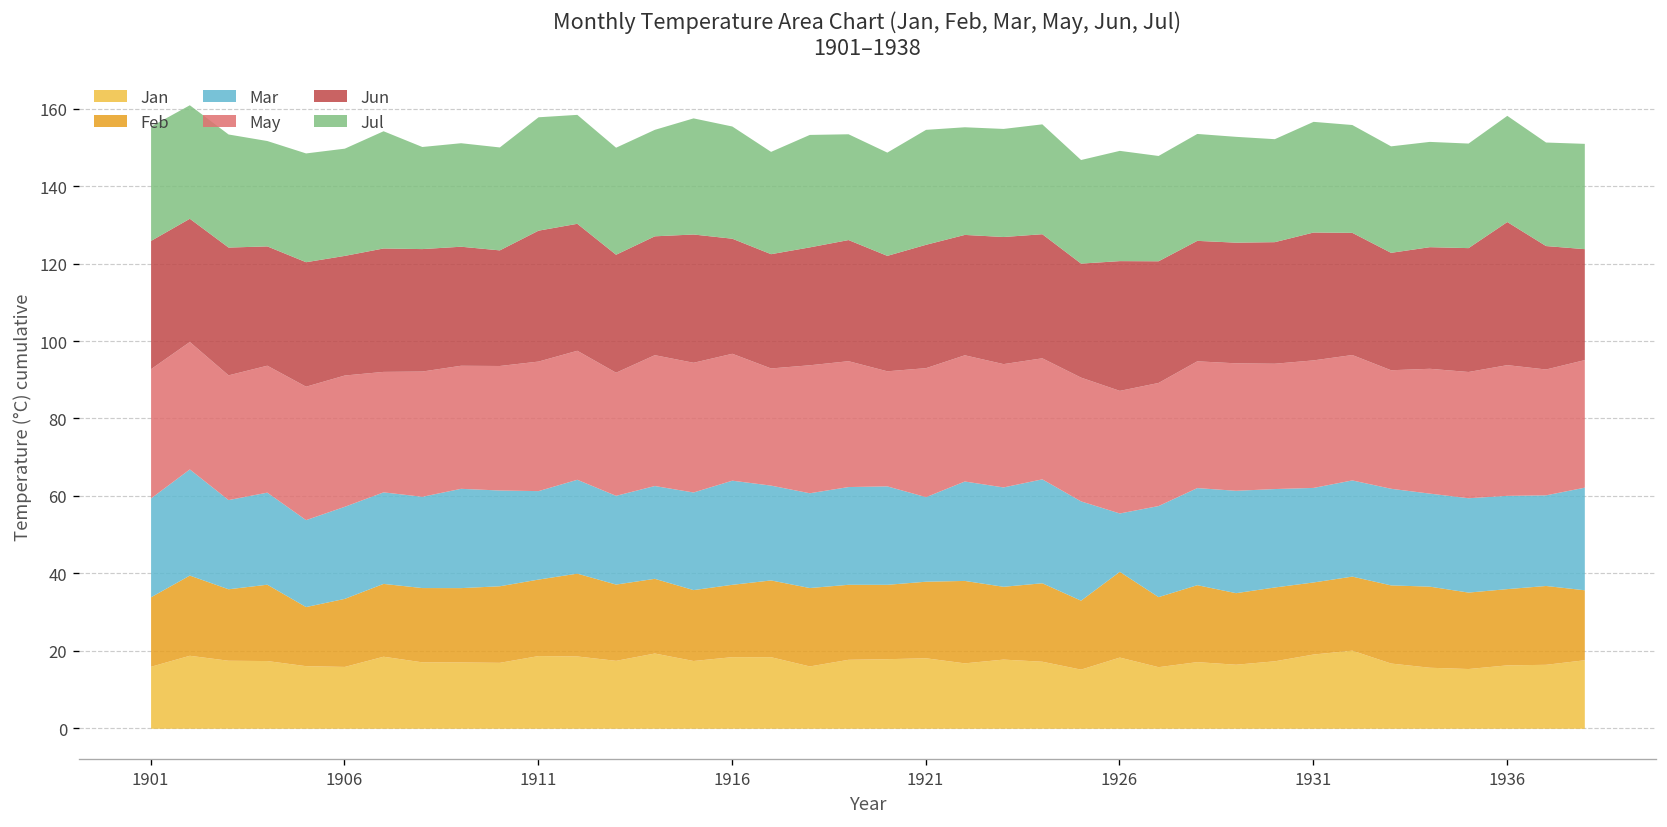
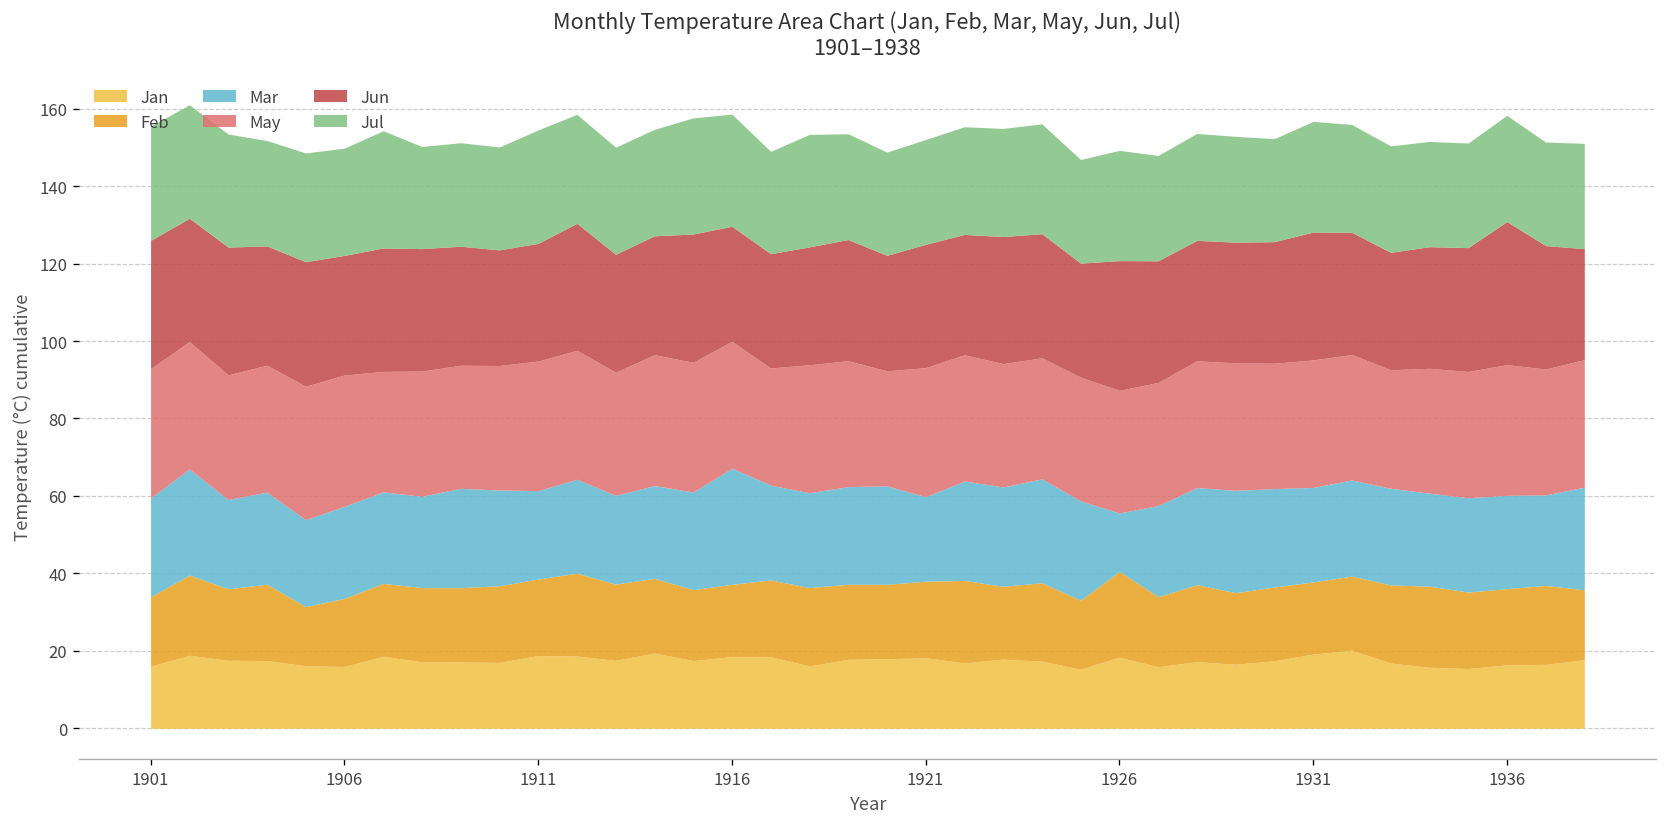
Jun, 1911: 34 -> 30
Mar, 1916: 27 -> 30
Jul, 1921: 30 -> 27
